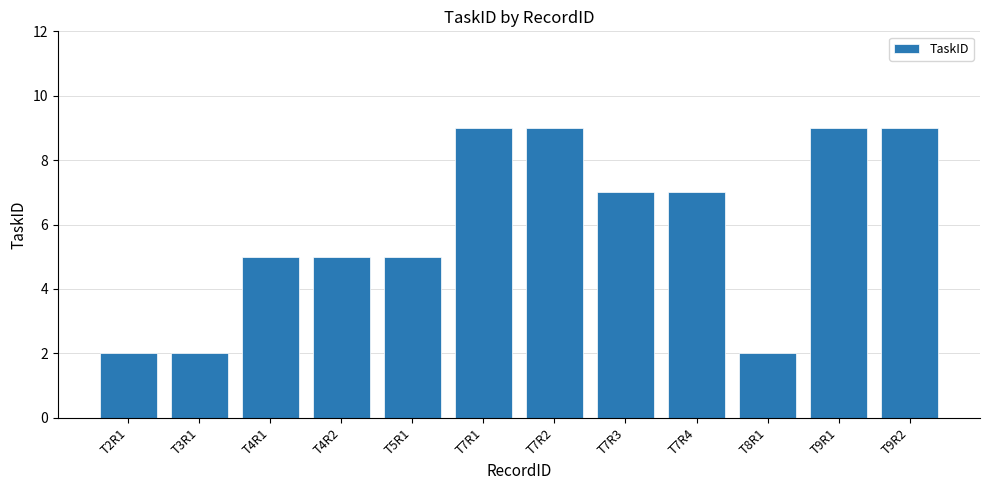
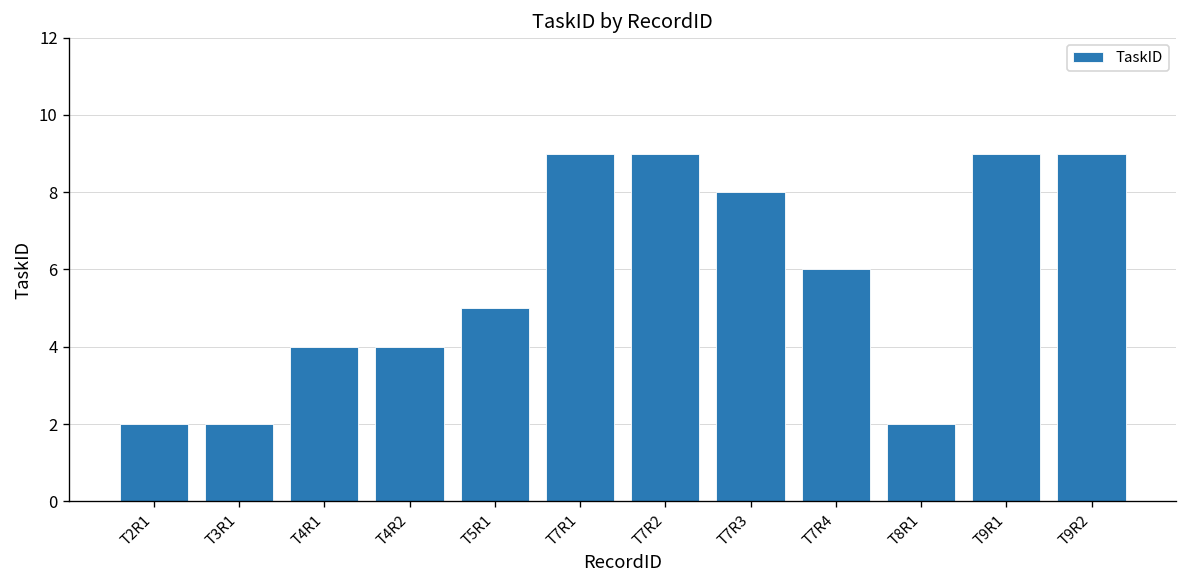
T4R1: 5 -> 4
T4R2: 5 -> 4
T7R3: 7 -> 8
T7R4: 7 -> 6
